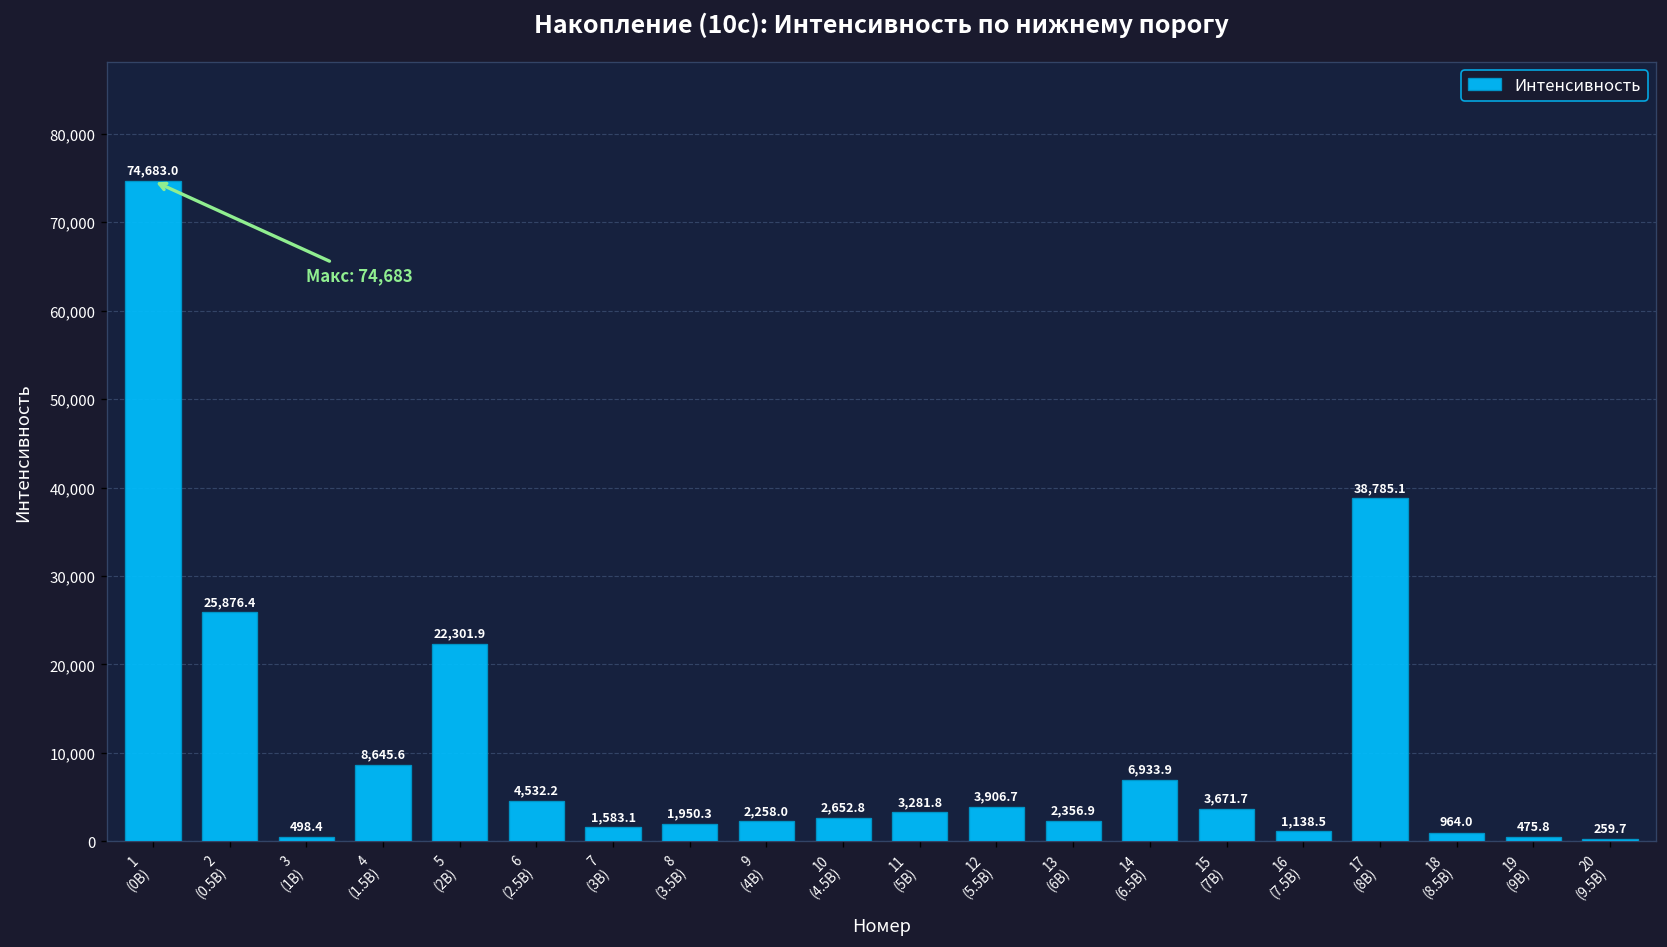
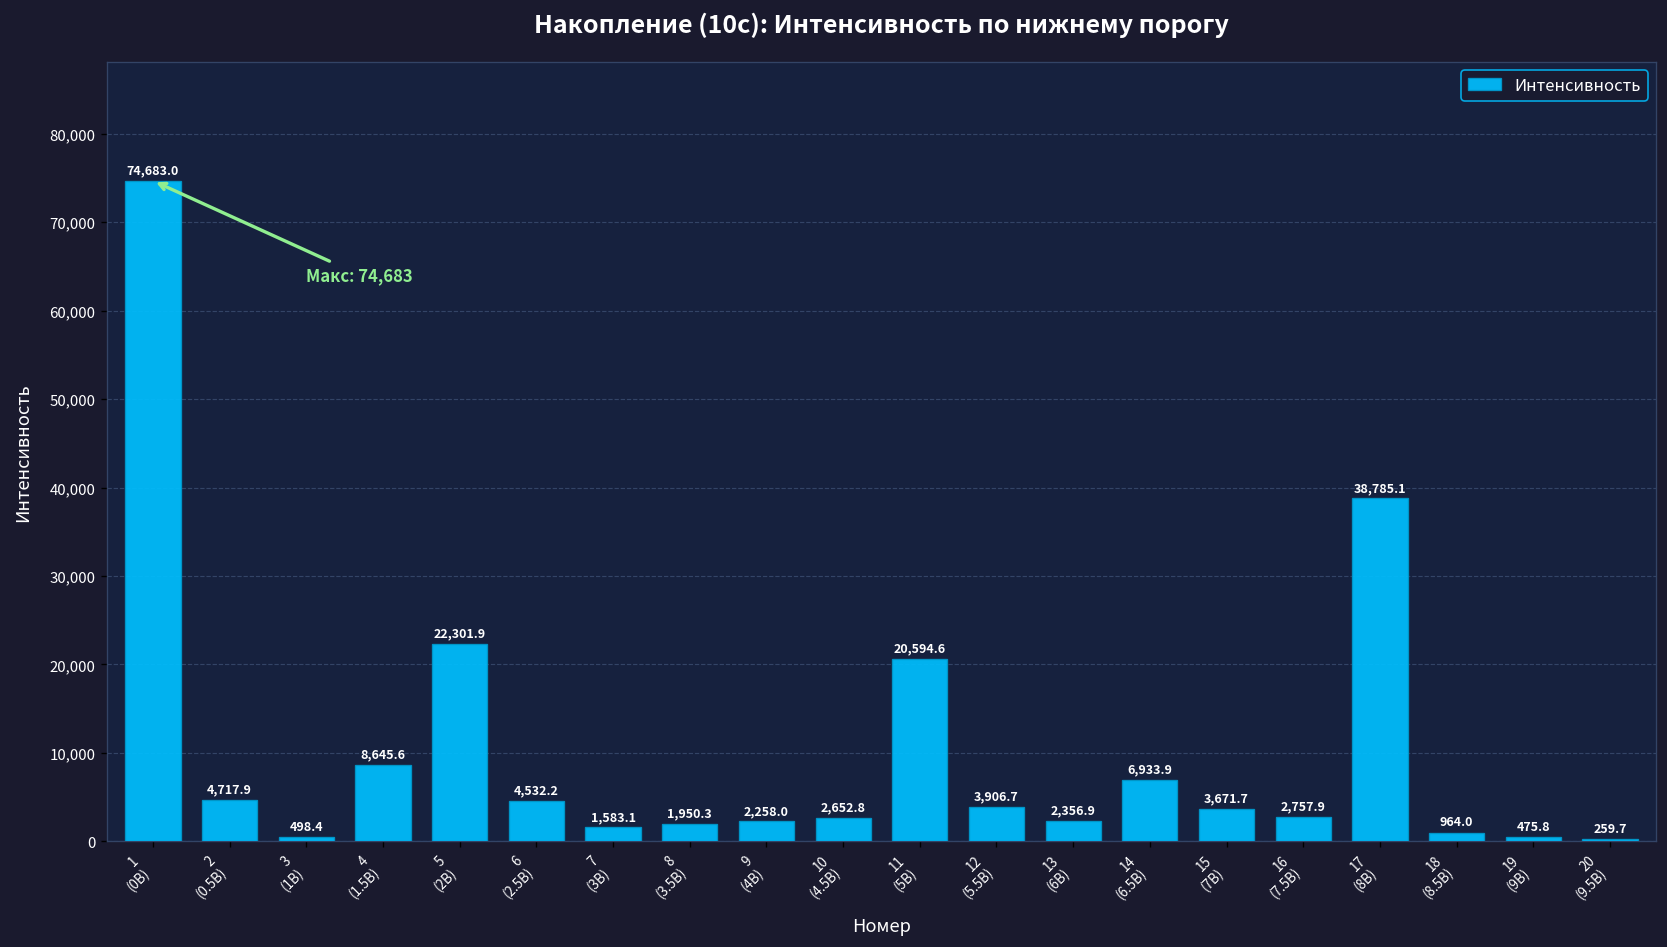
2 (0.5В): 25,876.4 -> 4,717.9
11 (5В): 3,281.8 -> 20,594.6
16 (7.5В): 1,138.5 -> 2,757.9
